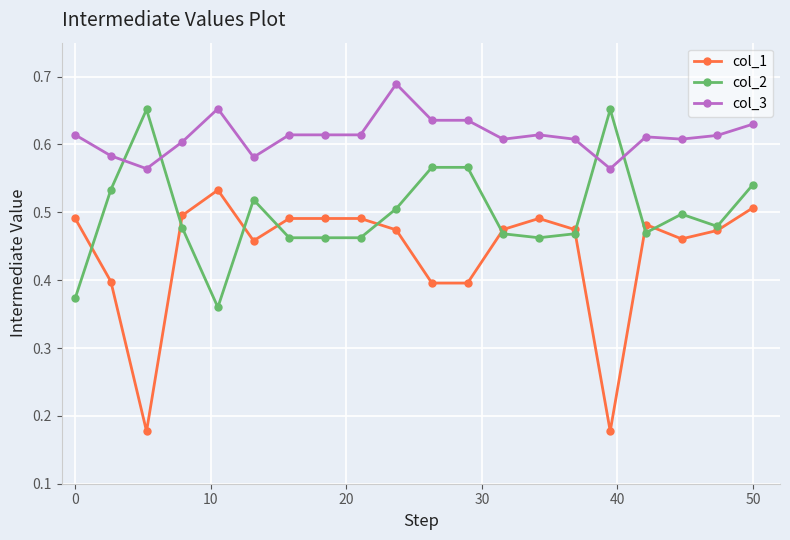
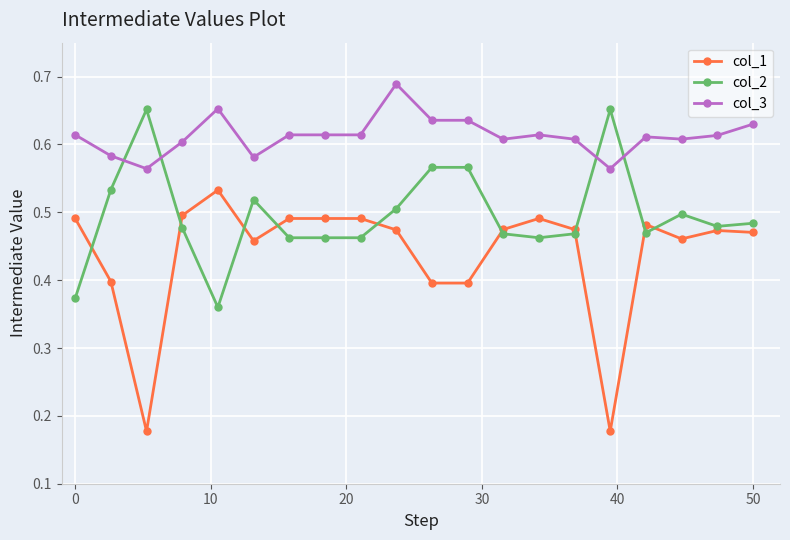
col_1, 50: 0.51 -> 0.47
col_2, 50: 0.54 -> 0.48
